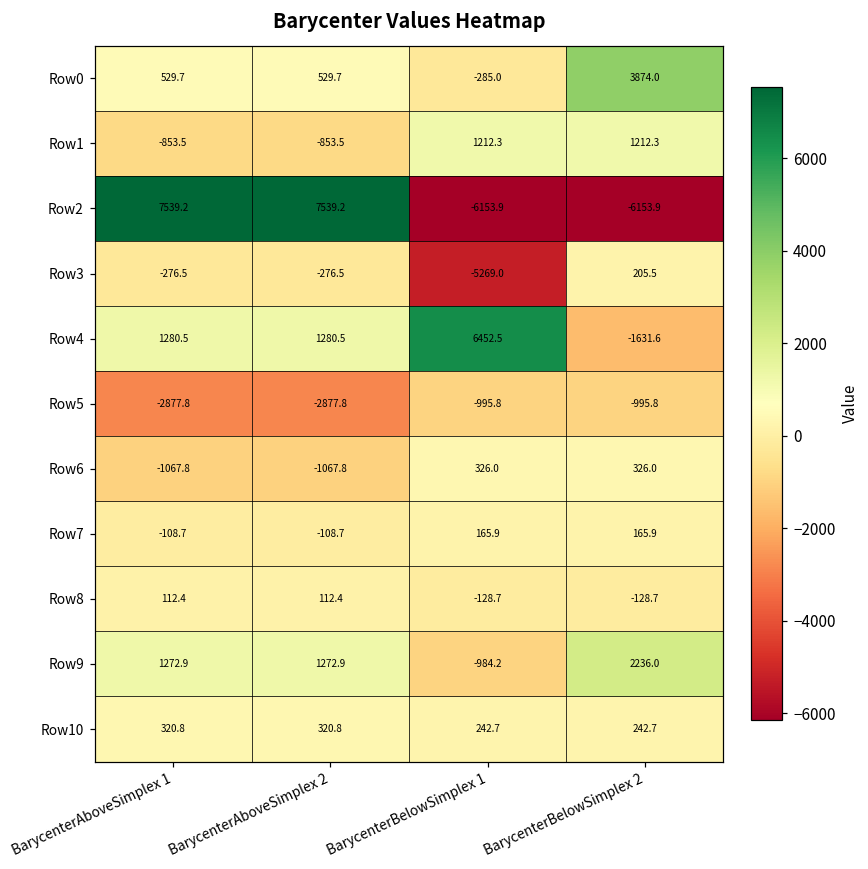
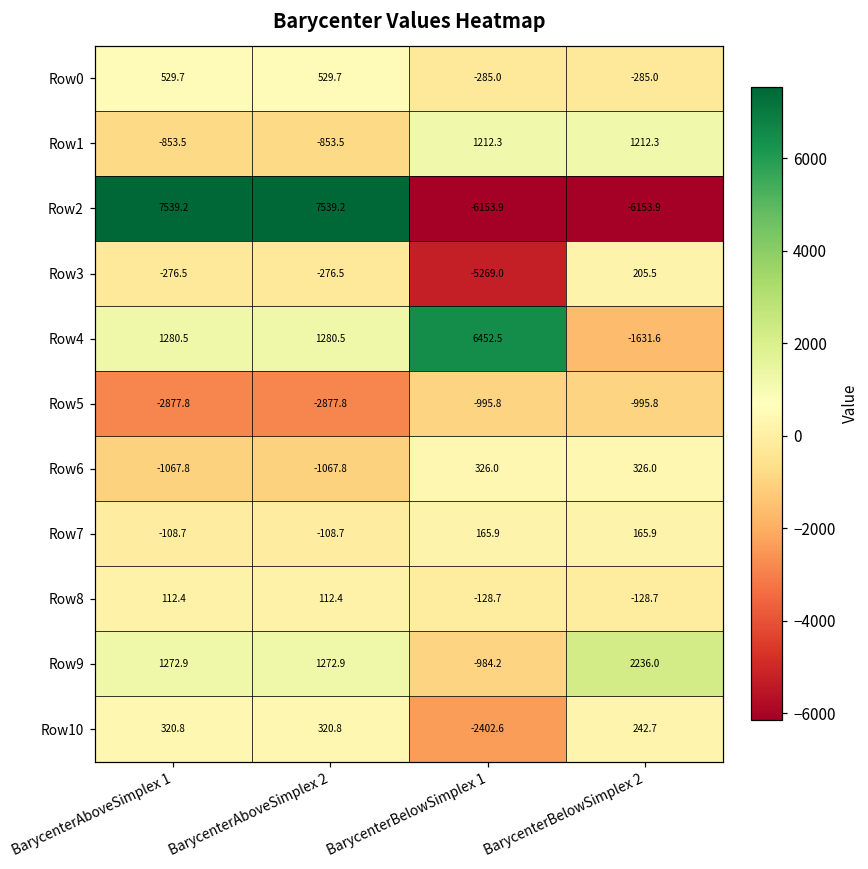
Row0, BarycenterBelowSimplex 2: 3874.0 -> -285.0
Row10, BarycenterBelowSimplex 1: 242.7 -> -2402.6
